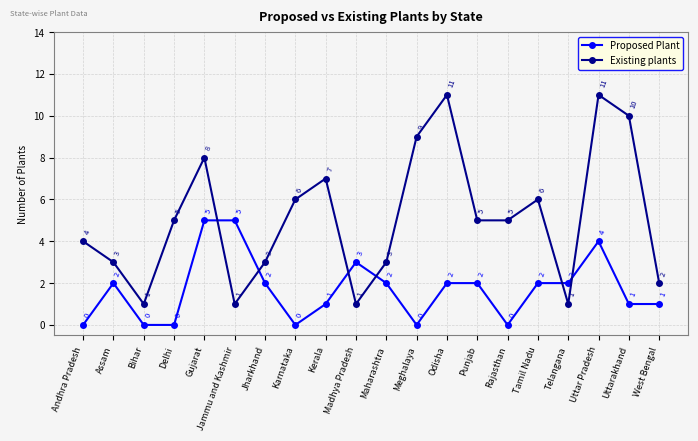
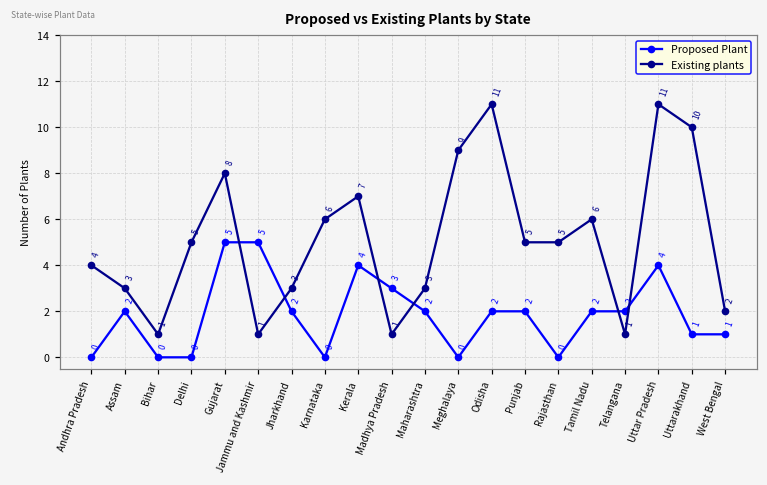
Proposed Plant, Kerala: 1 -> 4
